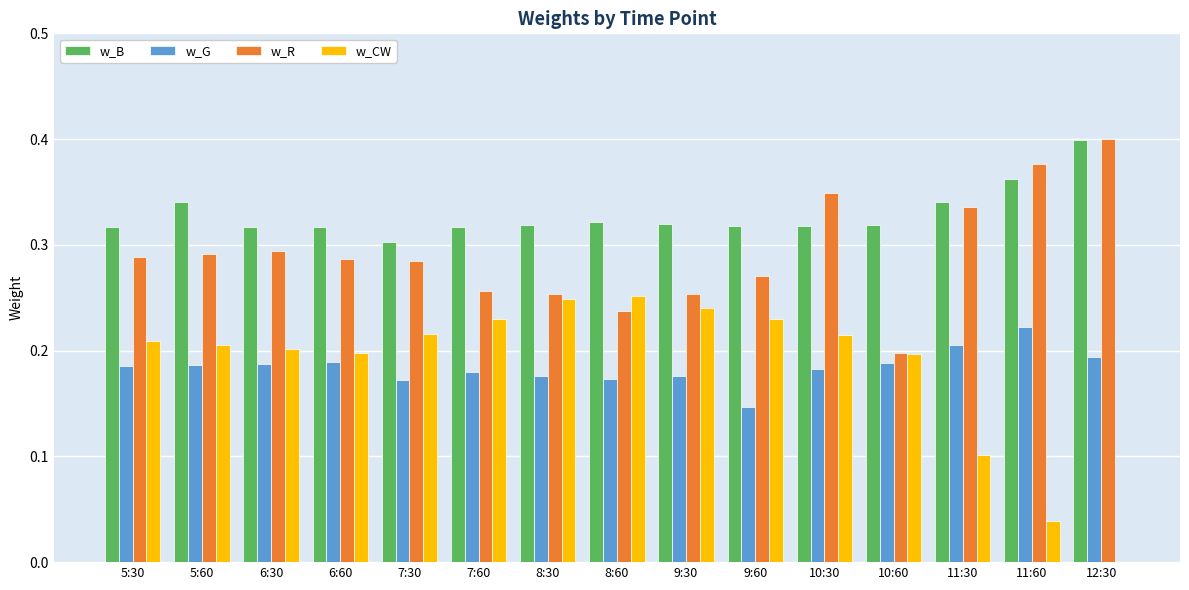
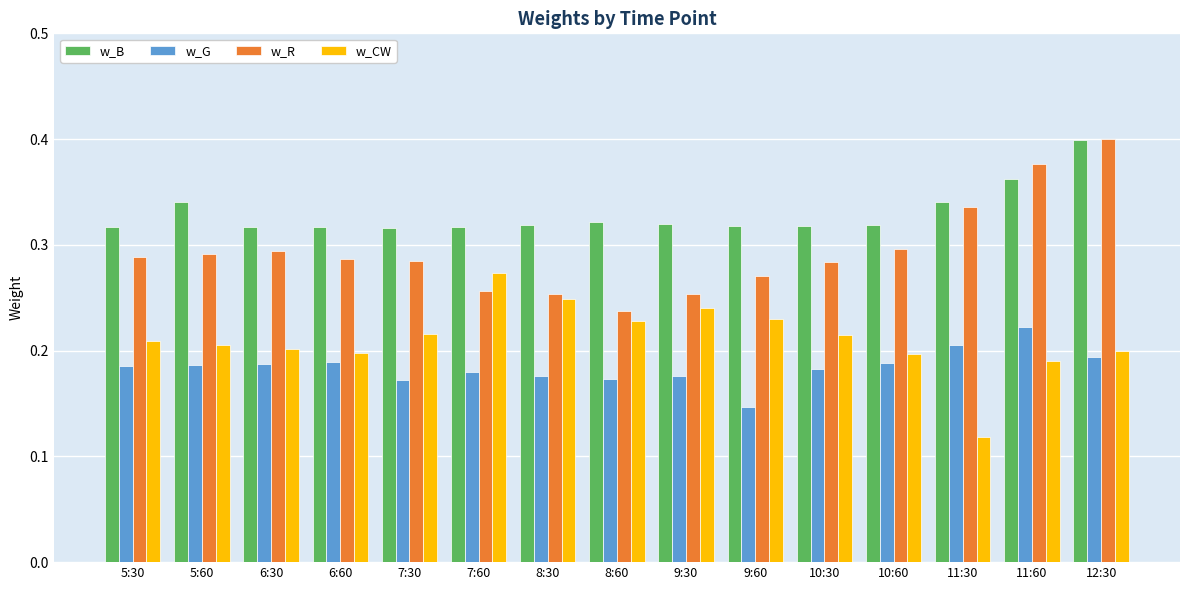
w_B, 7:30: 0.303 -> 0.316
w_CW, 7:60: 0.230 -> 0.273
w_CW, 8:60: 0.251 -> 0.228
w_R, 10:30: 0.349 -> 0.284
w_R, 10:60: 0.198 -> 0.296
w_CW, 11:30: 0.101 -> 0.118
w_CW, 11:60: 0.039 -> 0.190
w_CW, 12:30: 0.0 -> 0.2
